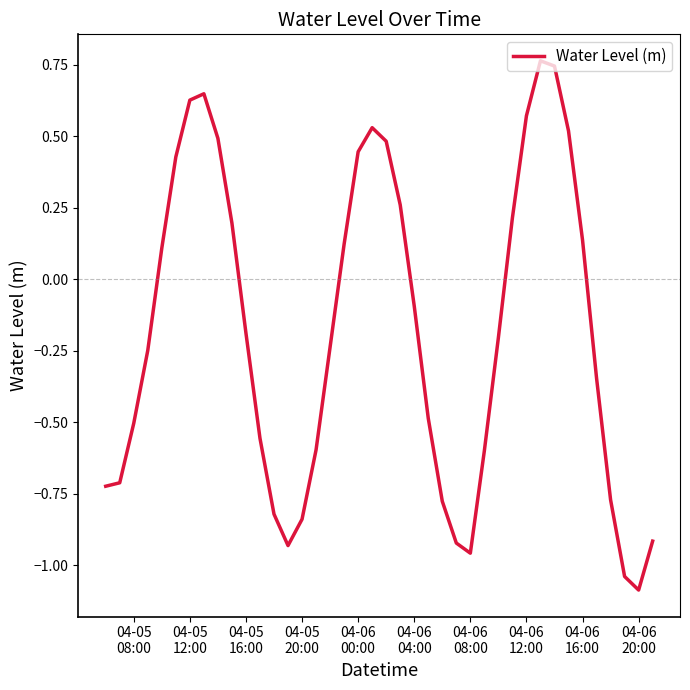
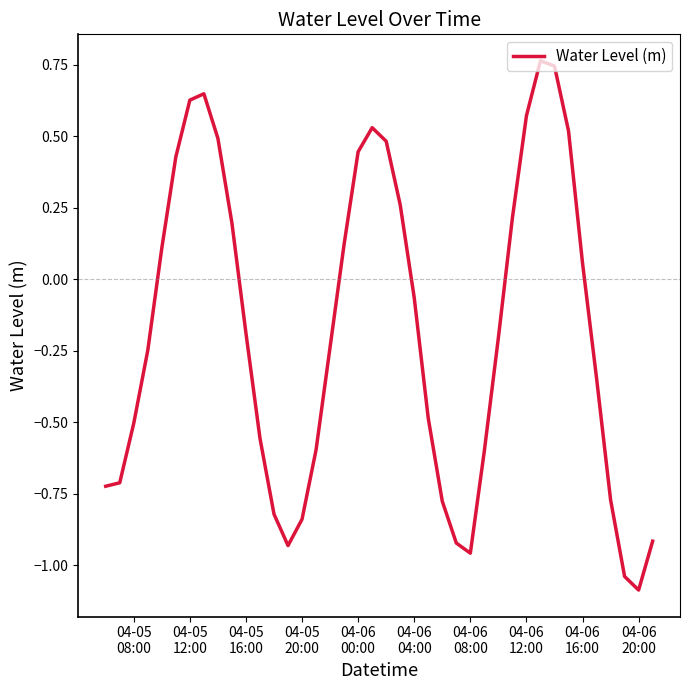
04-06 04:00: -0.09 -> -0.07
04-06 16:00: 0.14 -> 0.06
